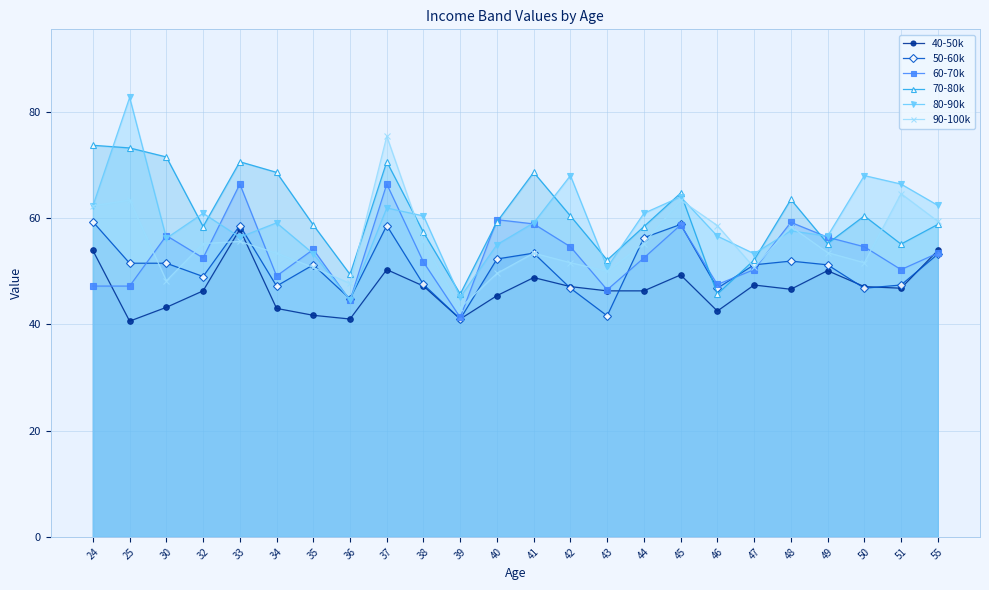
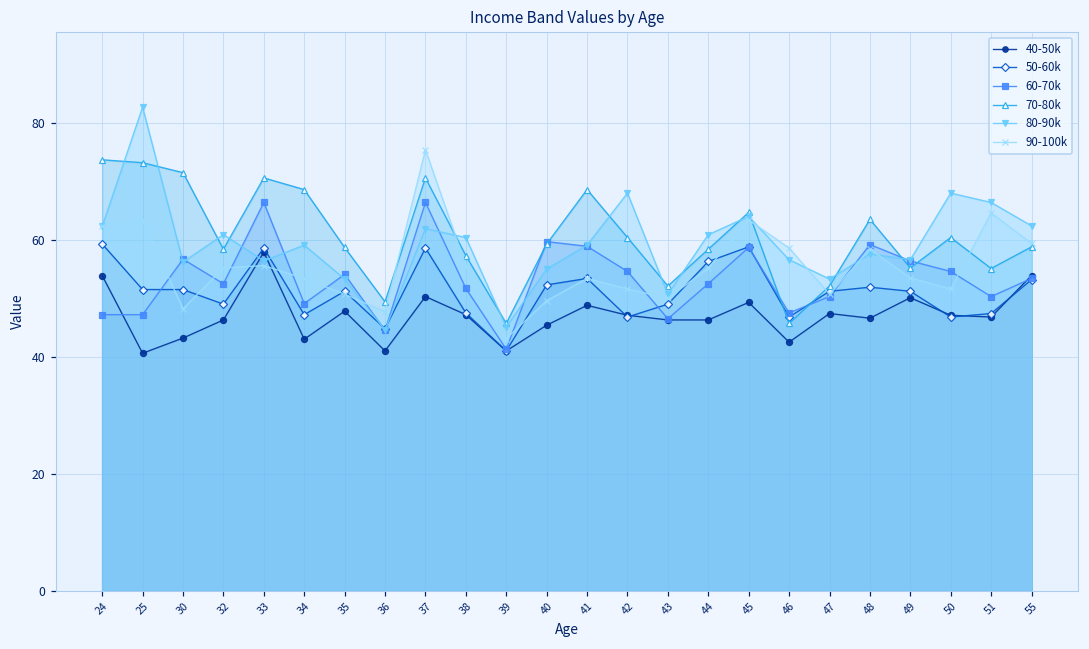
40-50k, 35: 42 -> 48
50-60k, 43: 42 -> 49
